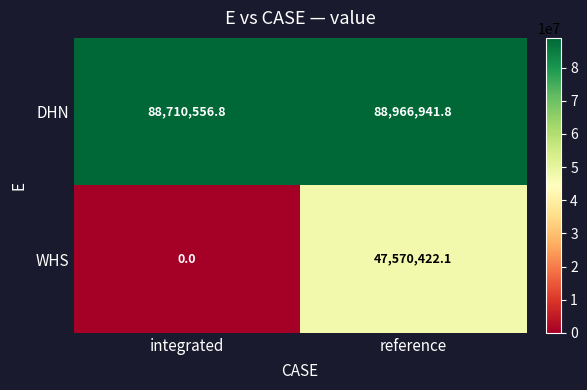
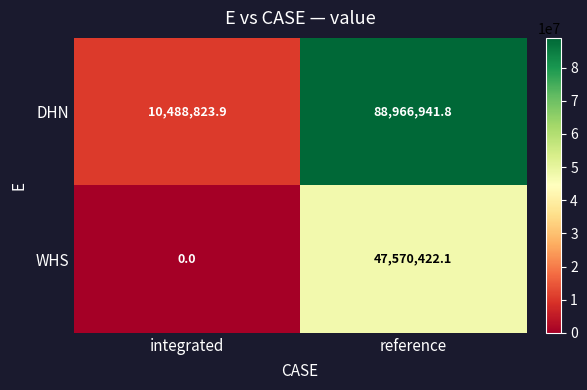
DHN, integrated: 88,710,556.8 -> 10,488,823.9
